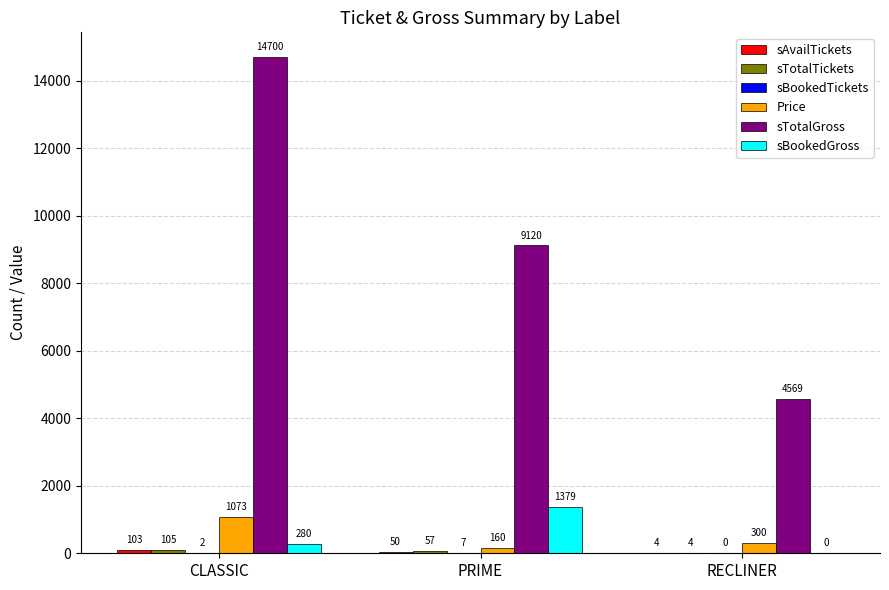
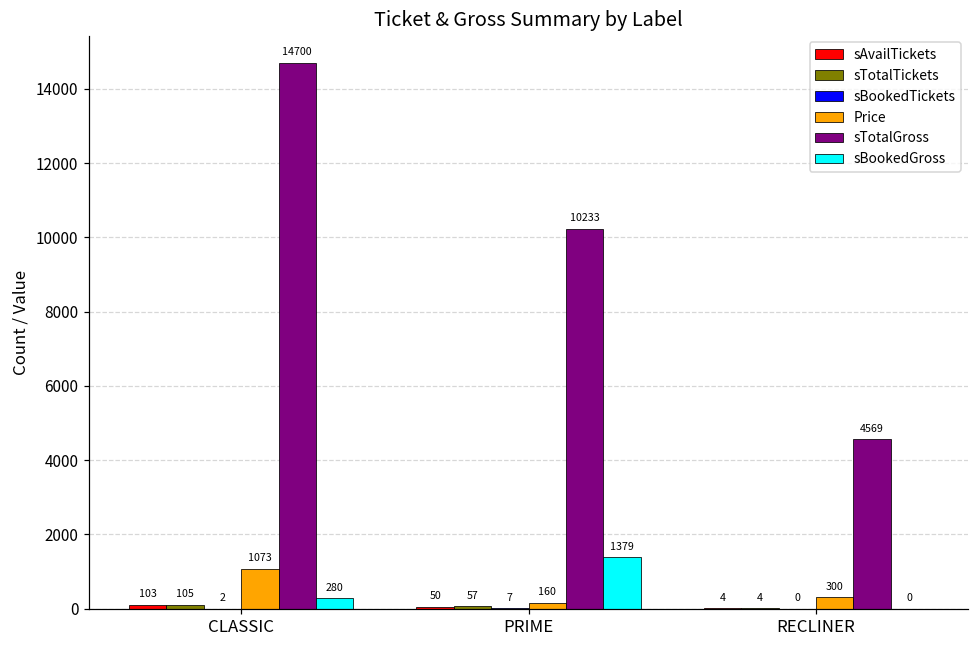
sTotalGross, PRIME: 9120 -> 10233
